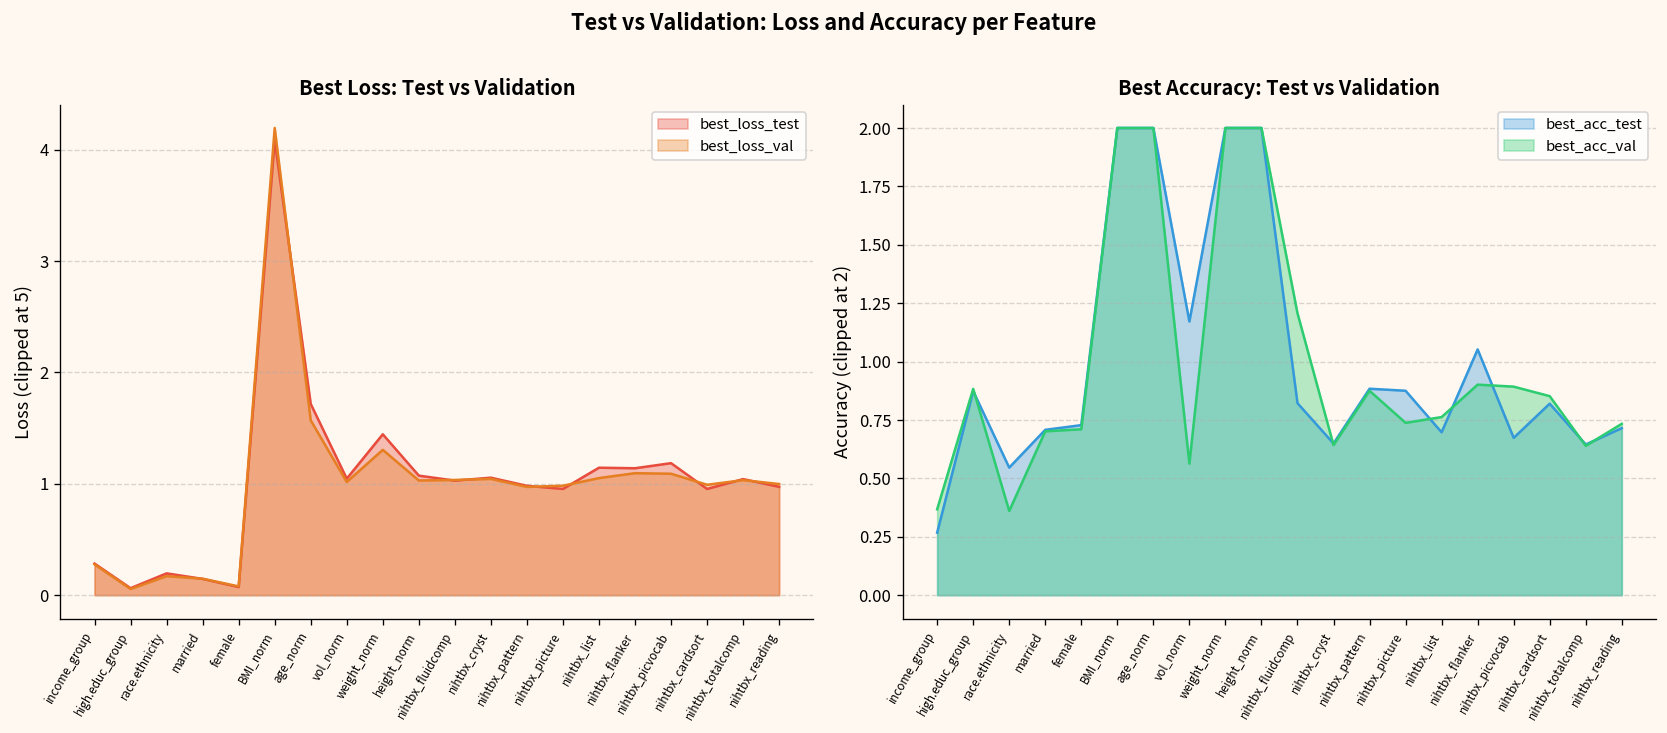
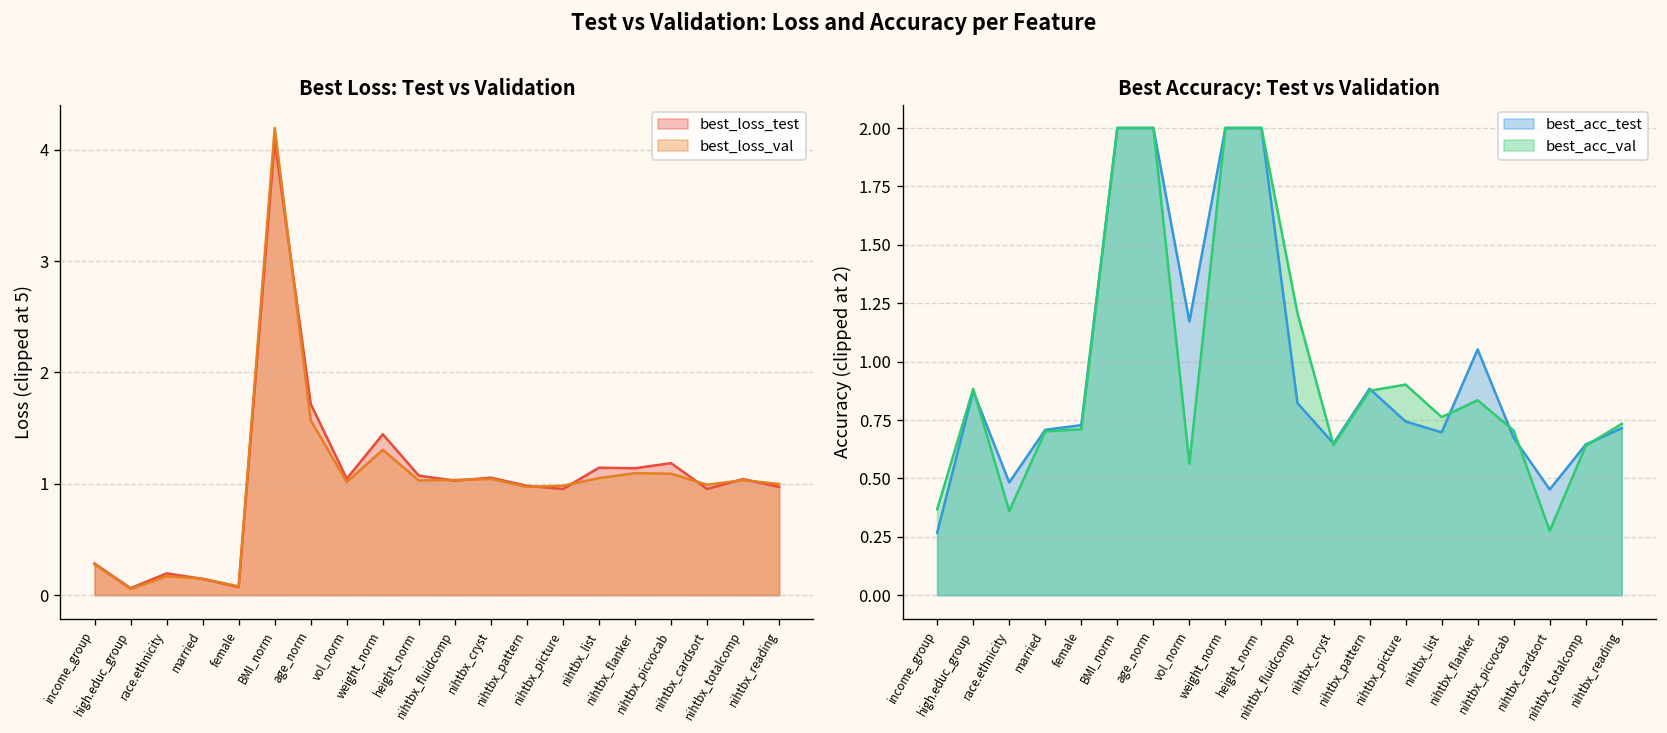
Best Accuracy: Test vs Validation, best_acc_test, race.ethnicity: 0.55 -> 0.48
Best Accuracy: Test vs Validation, best_acc_test, nihtbx_picture: 0.88 -> 0.74
Best Accuracy: Test vs Validation, best_acc_val, nihtbx_picture: 0.74 -> 0.90
Best Accuracy: Test vs Validation, best_acc_val, nihtbx_flanker: 0.90 -> 0.83
Best Accuracy: Test vs Validation, best_acc_val, nihtbx_picvocab: 0.89 -> 0.70
Best Accuracy: Test vs Validation, best_acc_test, nihtbx_cardsort: 0.82 -> 0.45
Best Accuracy: Test vs Validation, best_acc_val, nihtbx_cardsort: 0.85 -> 0.28
